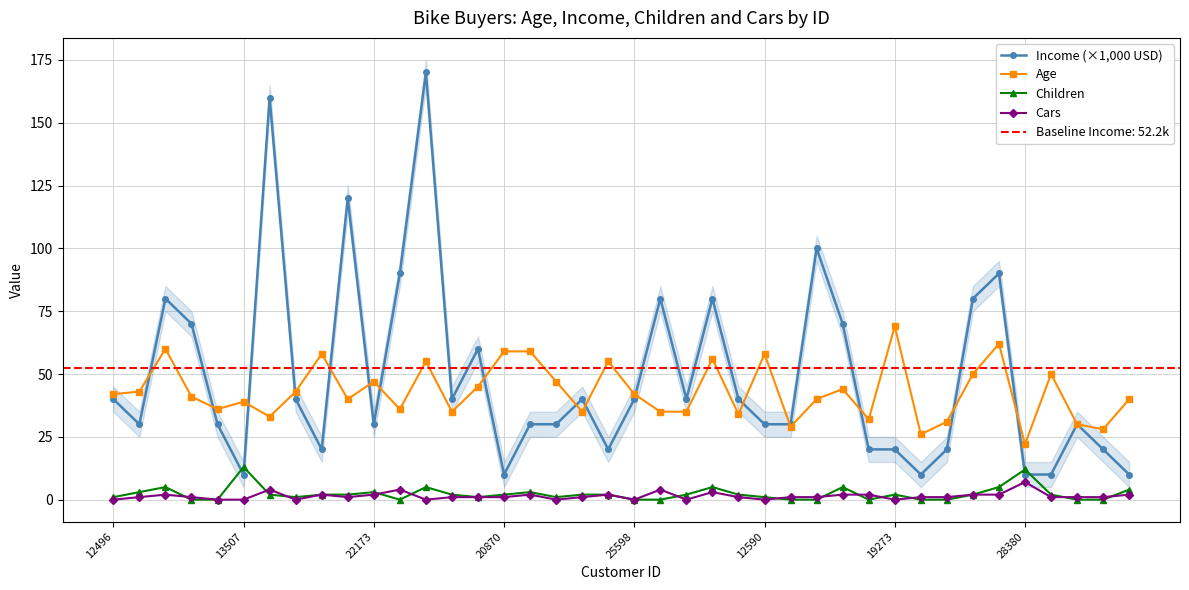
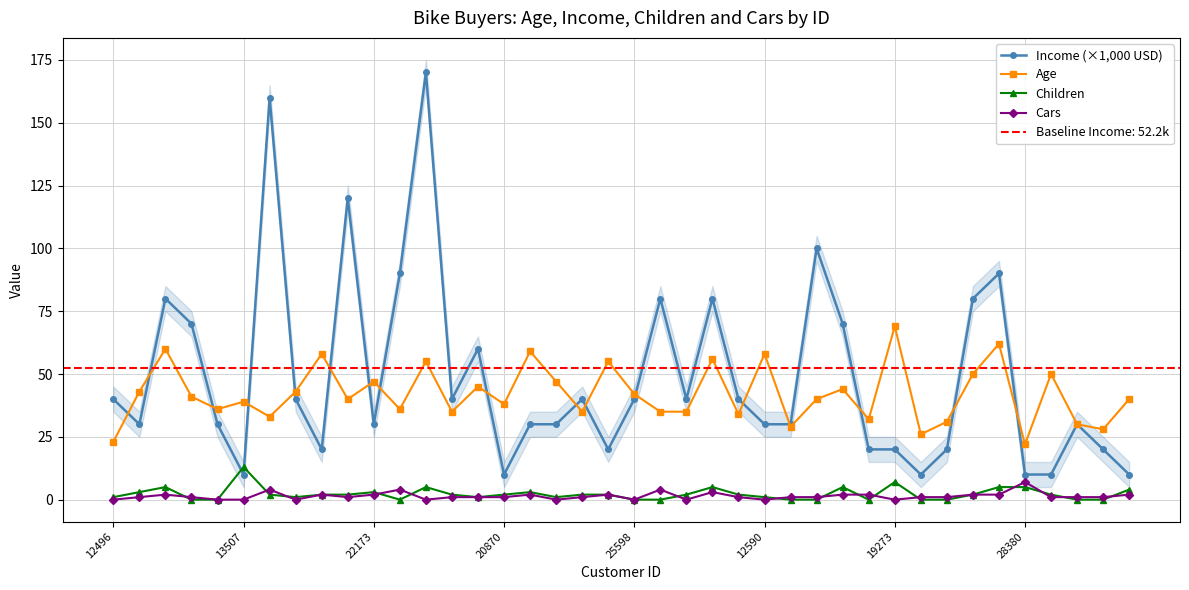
Age, 12496: 42 -> 23
Age, 20870: 59 -> 38
Children, 19273: 2 -> 7
Children, 28380: 12 -> 5
